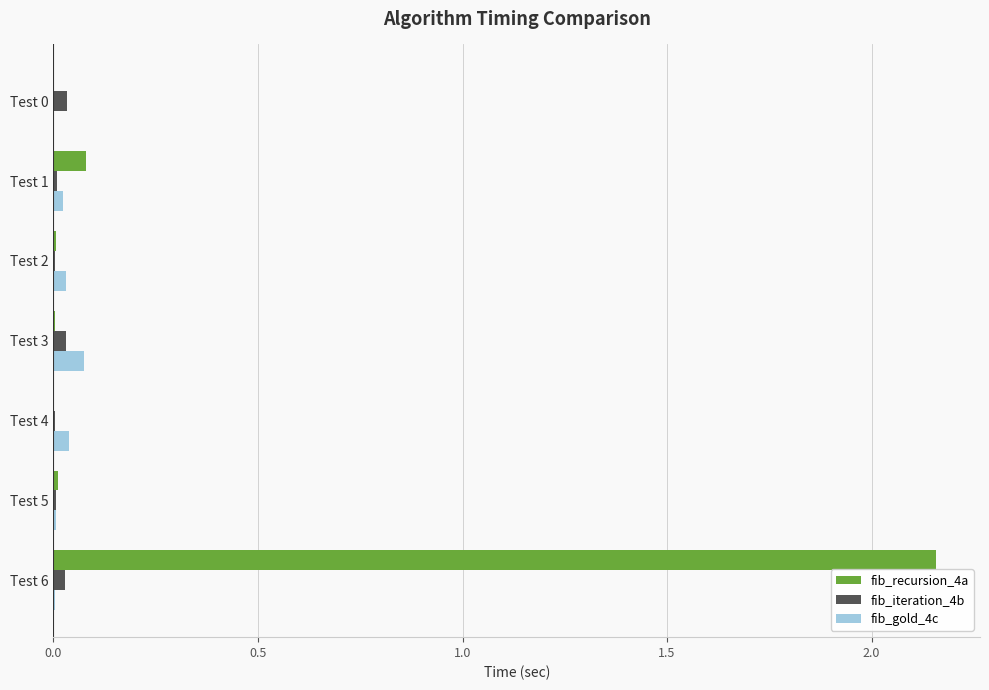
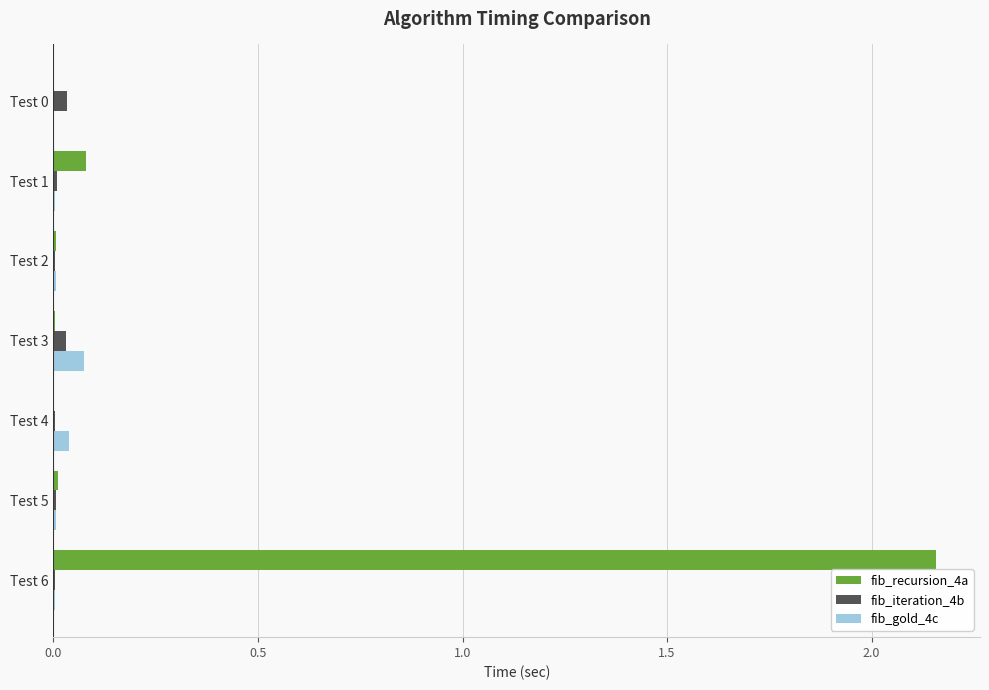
fib_gold_4c, Test 1: 0.02 -> 0.00
fib_gold_4c, Test 2: 0.03 -> 0.01
fib_iteration_4b, Test 6: 0.03 -> 0.00
